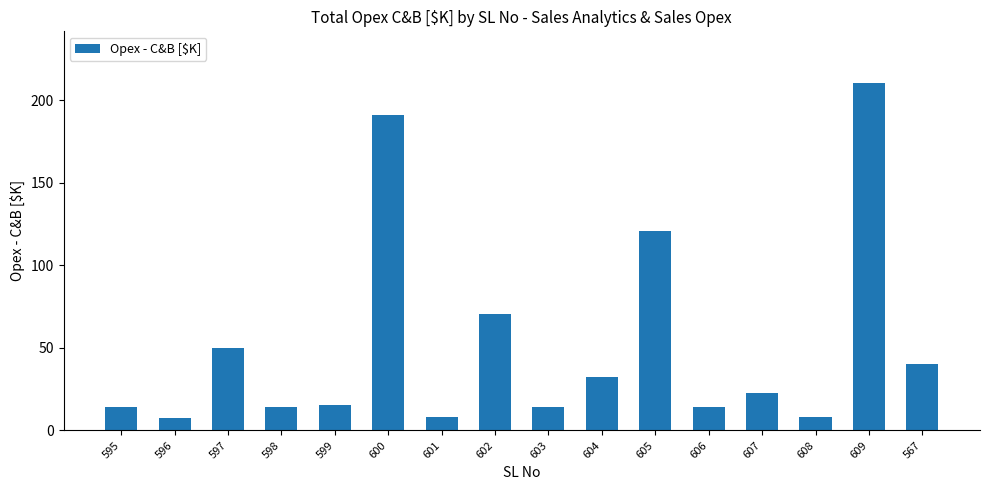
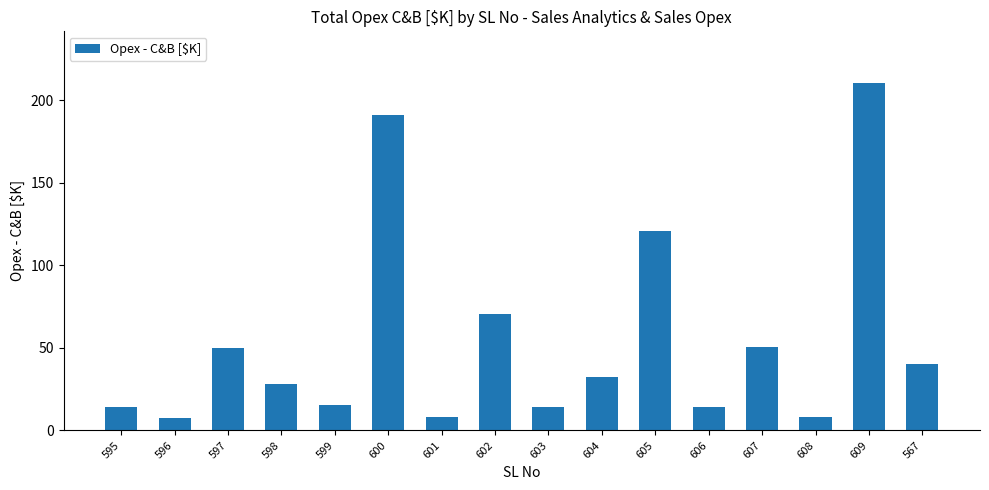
598: 14 -> 28
607: 23 -> 50
